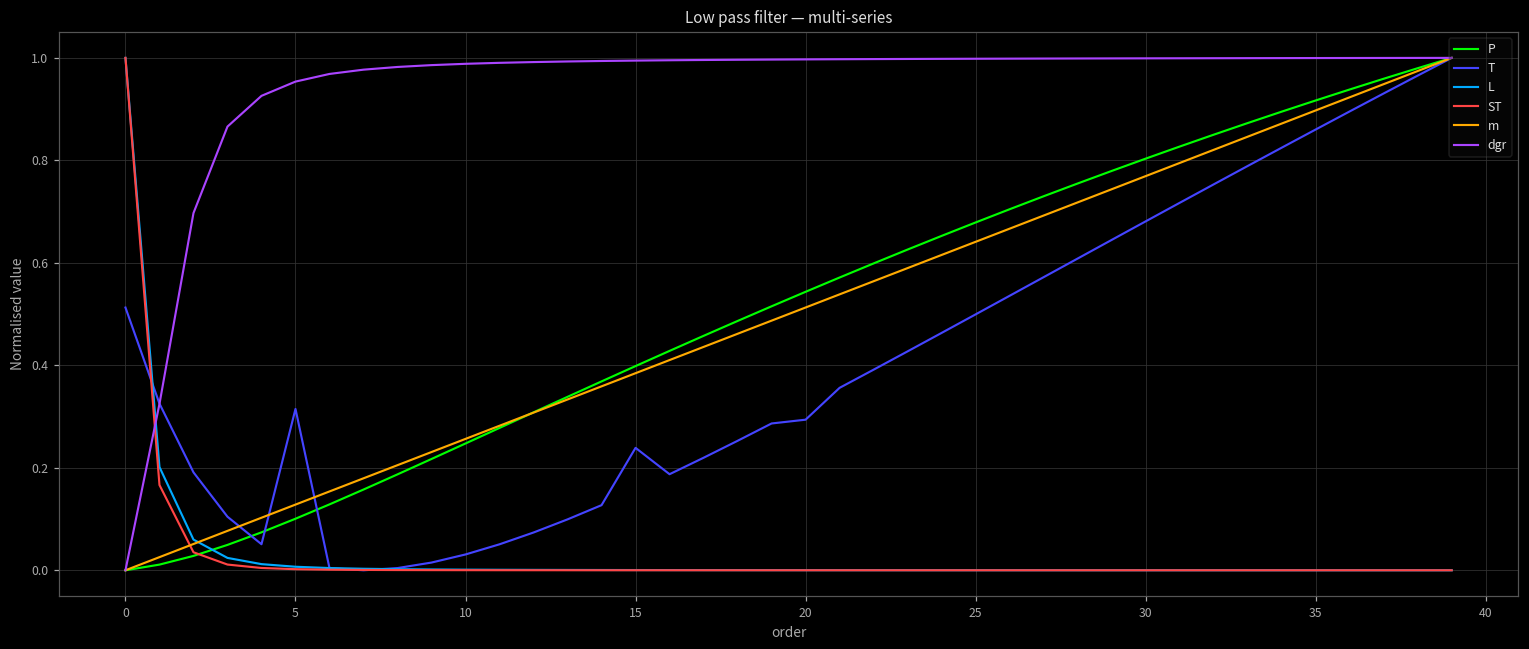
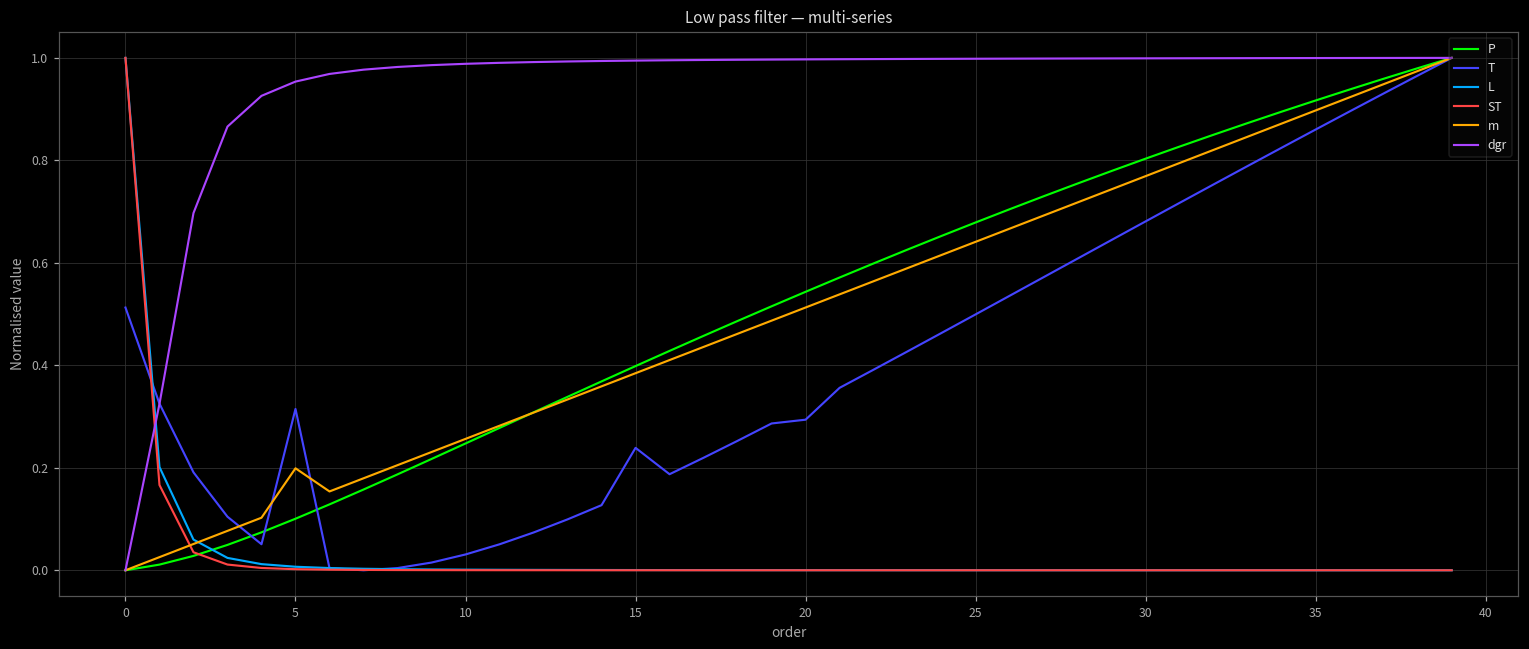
m, 5: 0.13 -> 0.20
